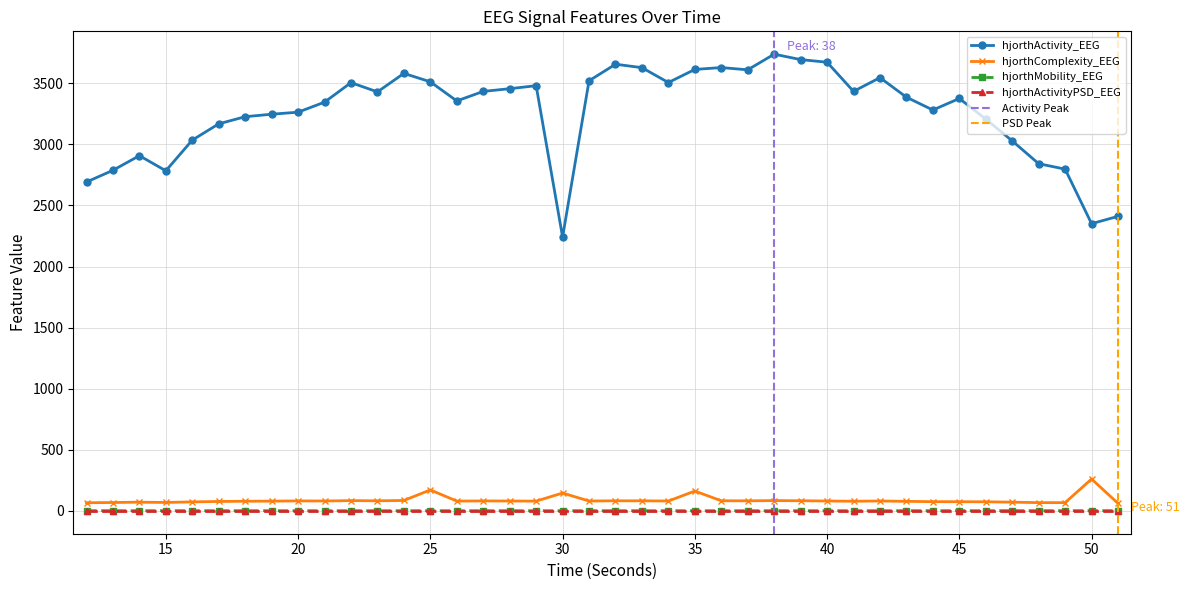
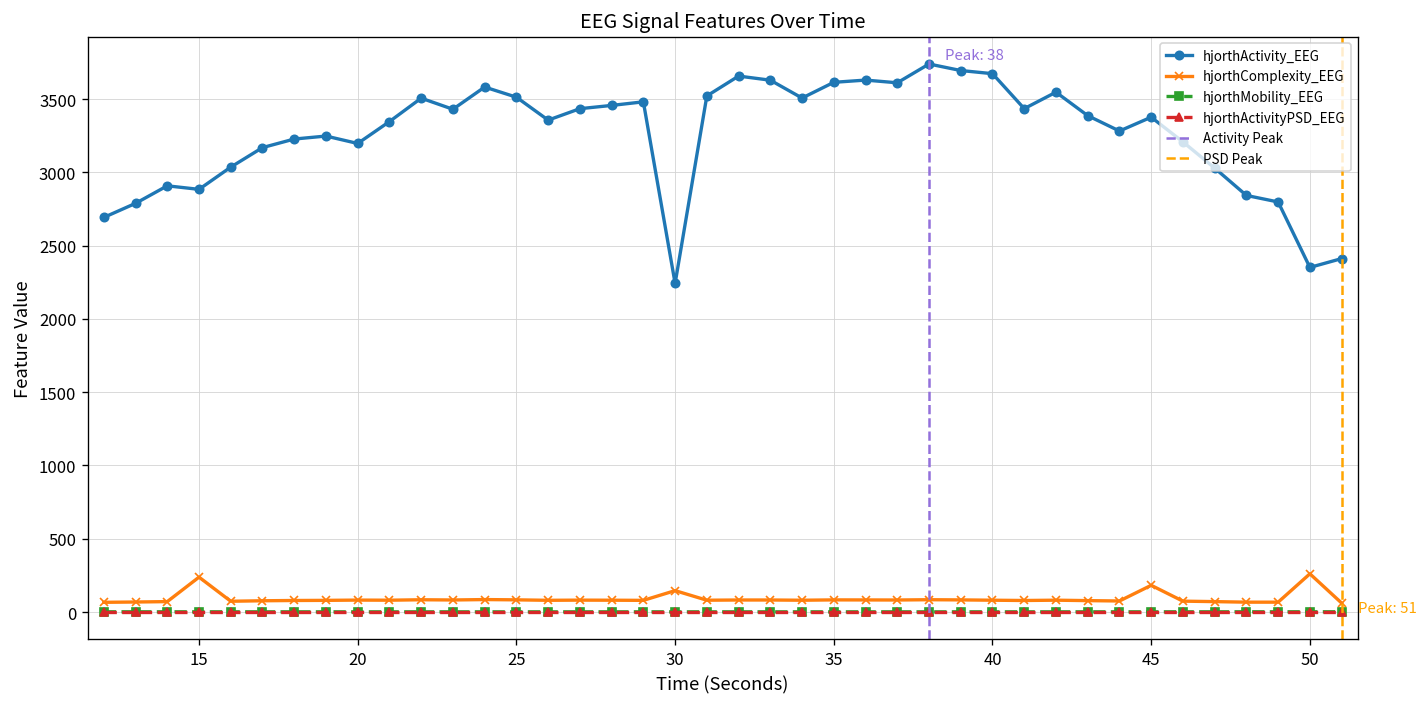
hjorthActivity_EEG, 15: 2780 -> 2880
hjorthComplexity_EEG, 15: 70 -> 240
hjorthActivity_EEG, 20: 3260 -> 3200
hjorthComplexity_EEG, 25: 170 -> 80
hjorthComplexity_EEG, 35: 160 -> 80
hjorthComplexity_EEG, 45: 80 -> 180
